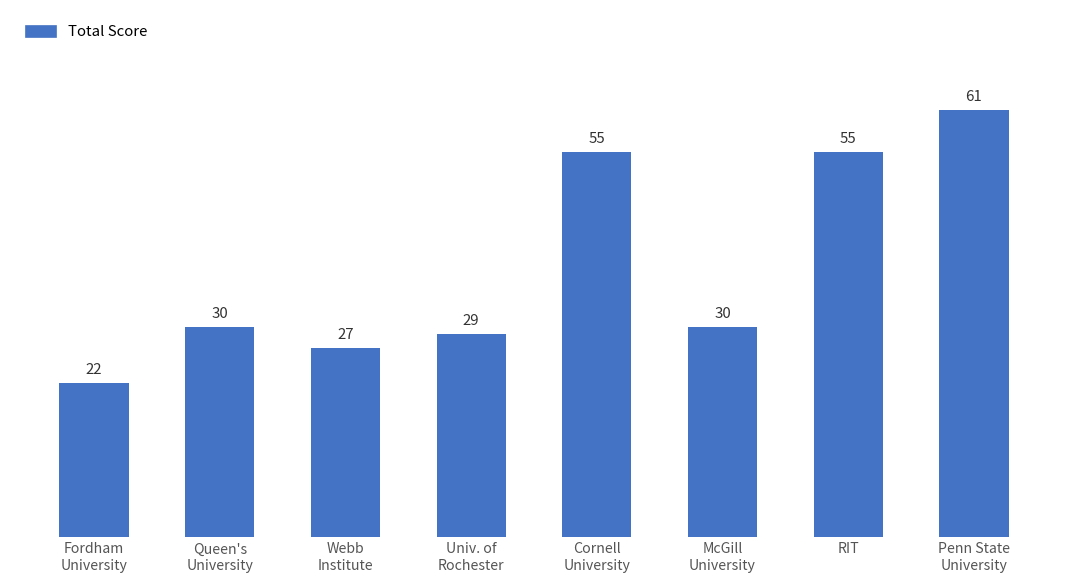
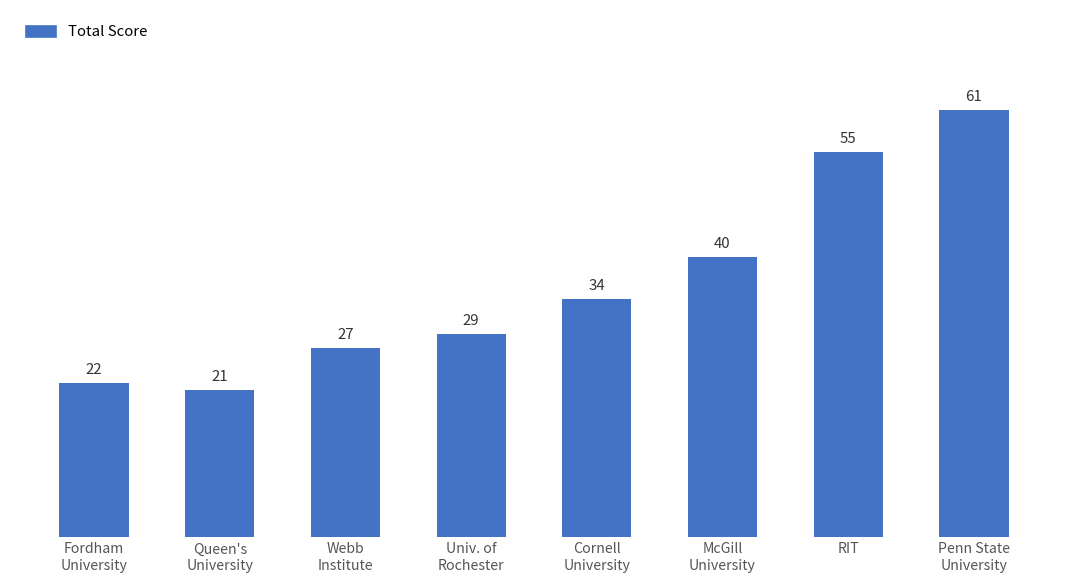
Queen's University: 30 -> 21
Cornell University: 55 -> 34
McGill University: 30 -> 40
